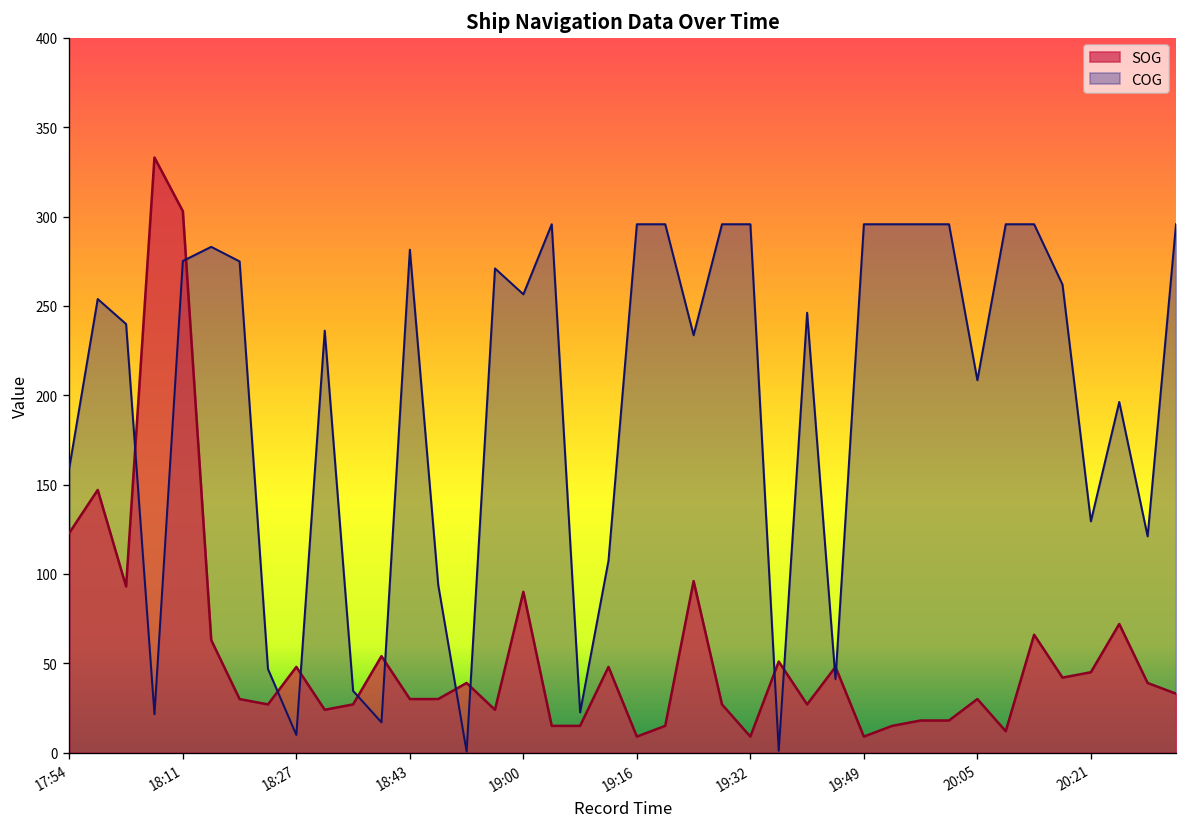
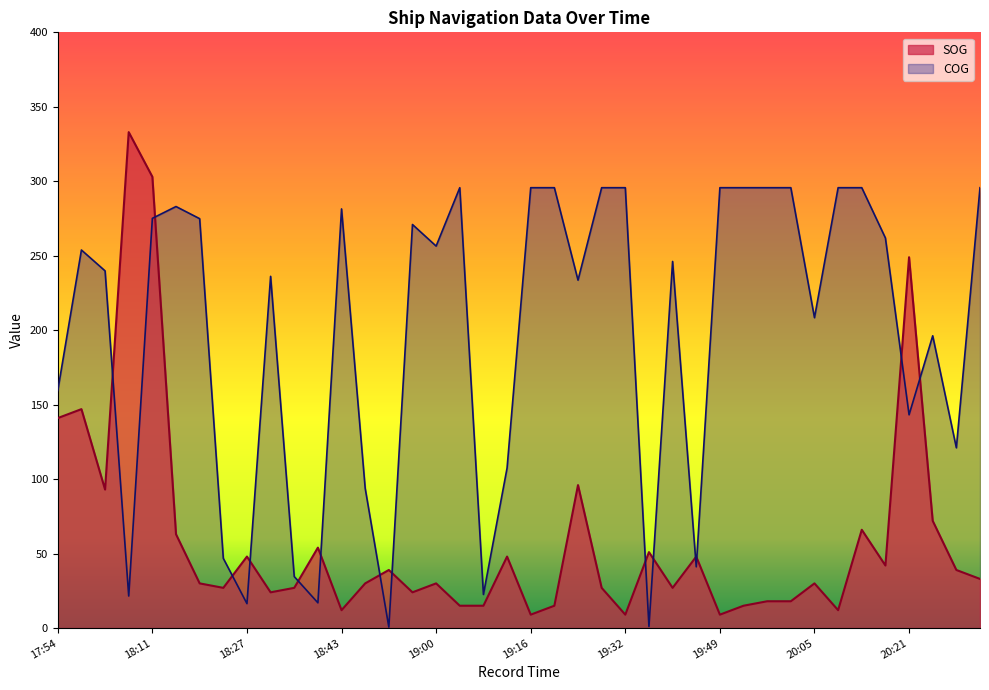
SOG, 17:54: 123 -> 141
COG, 18:27: 10 -> 16
SOG, 18:43: 30 -> 12
SOG, 19:00: 90 -> 30
SOG, 20:21: 45 -> 249
COG, 20:21: 129 -> 143
